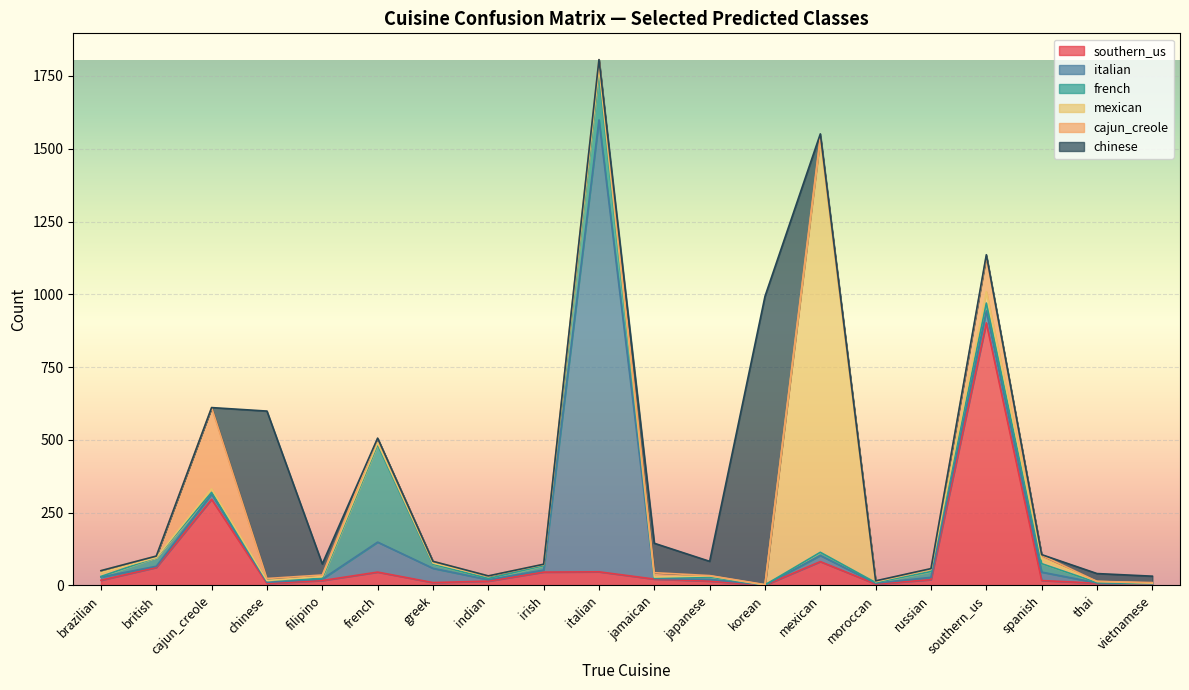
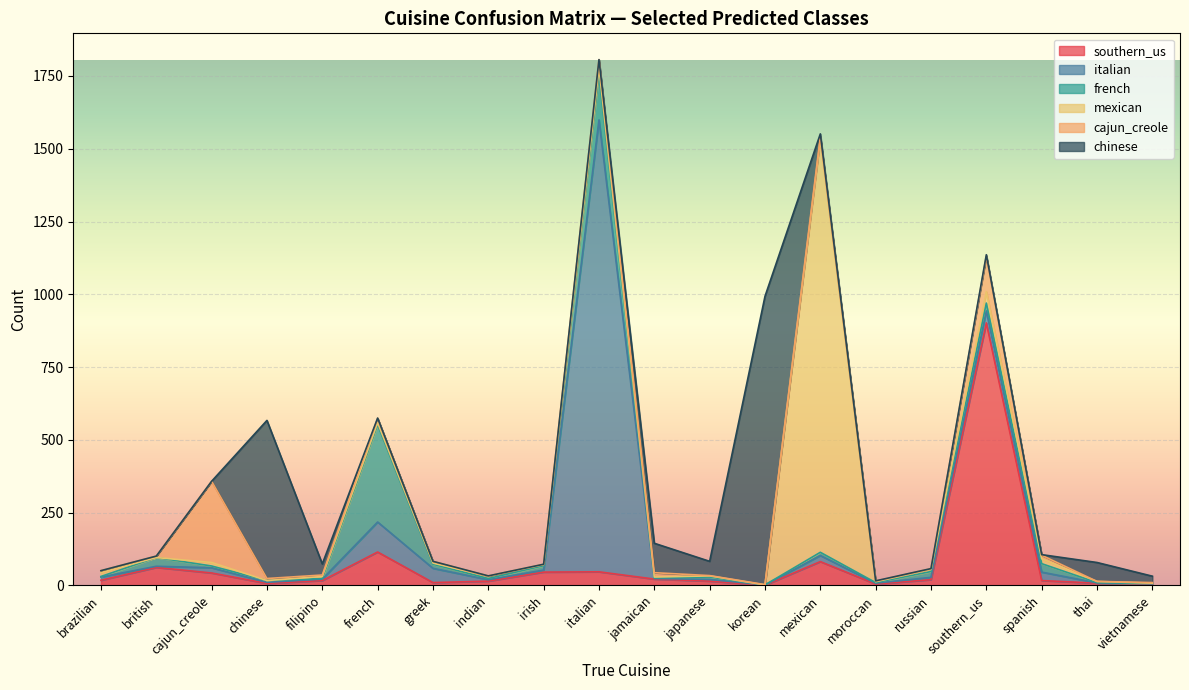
southern_us, cajun_creole: 300 -> 40
chinese, chinese: 580 -> 540
southern_us, french: 50 -> 120
chinese, thai: 30 -> 70
